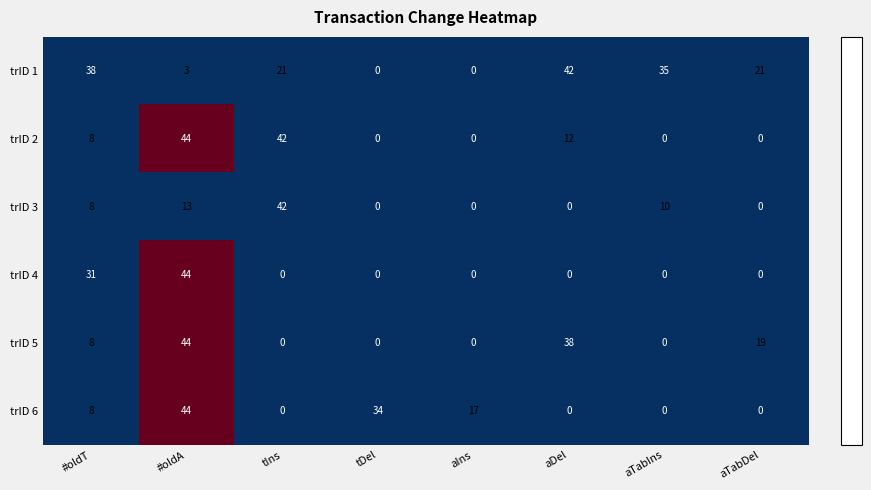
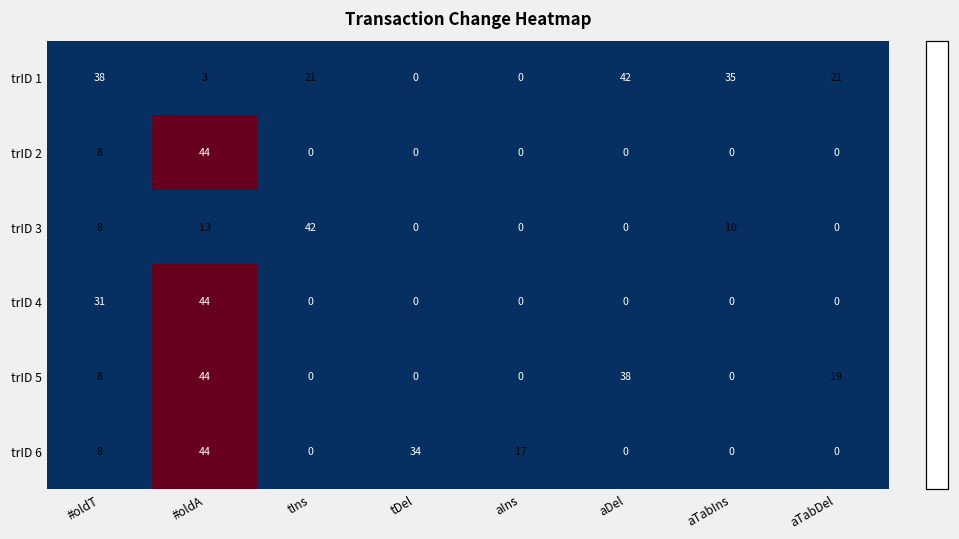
trID 2, tIns: 42 -> 0
trID 2, aDel: 12 -> 0
